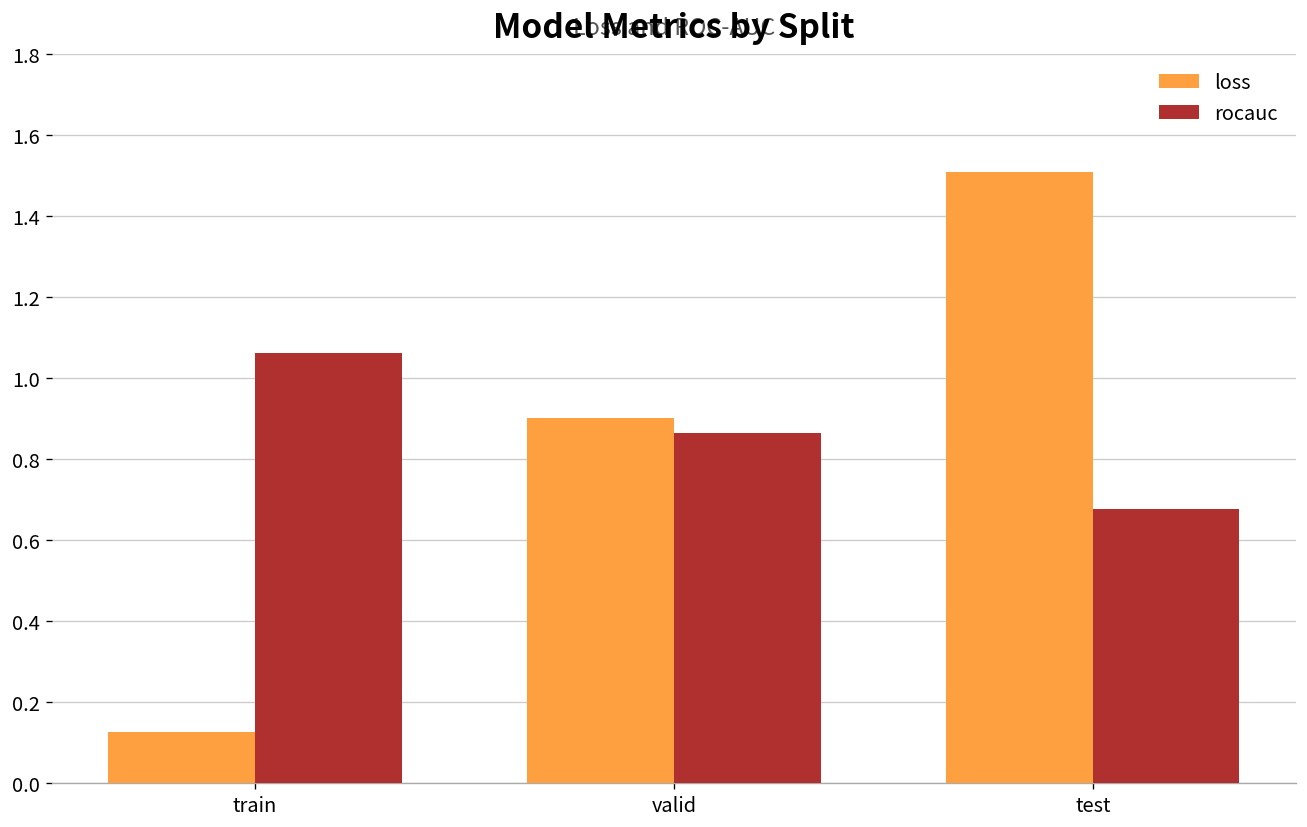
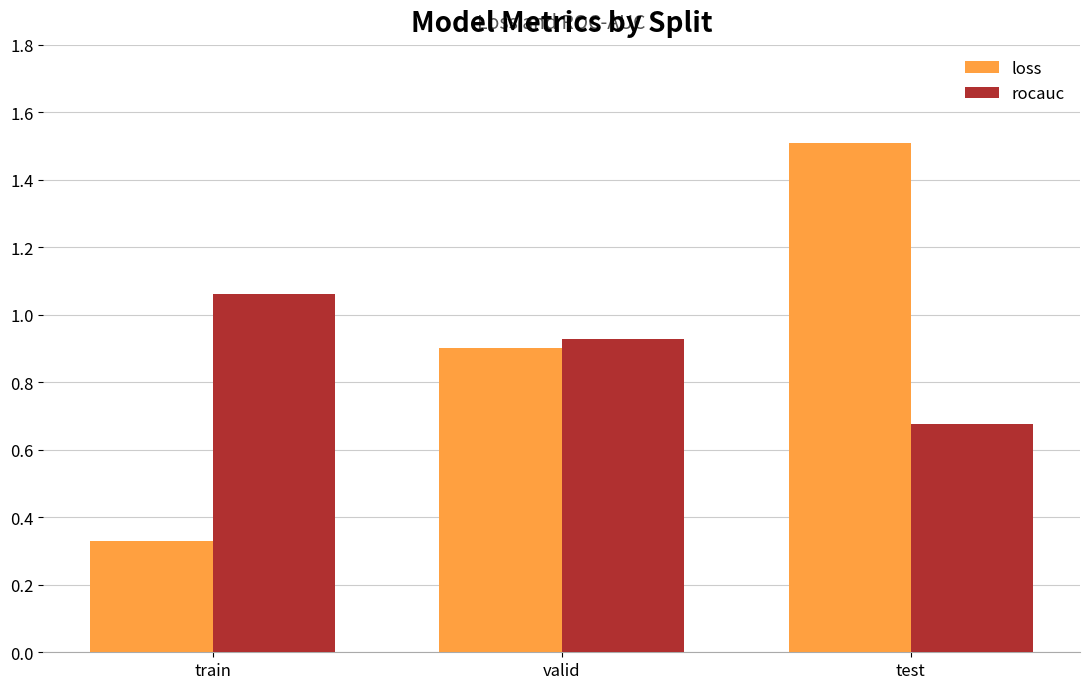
loss, train: 0.12 -> 0.33
rocauc, valid: 0.86 -> 0.93
